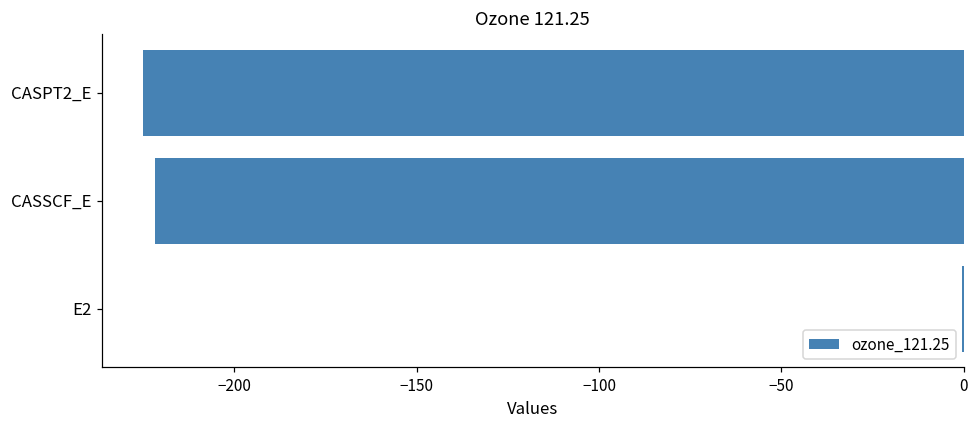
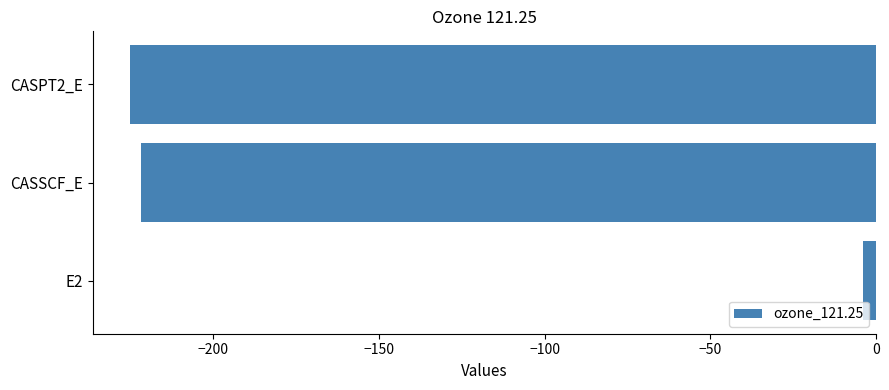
E2: -1 -> -4
